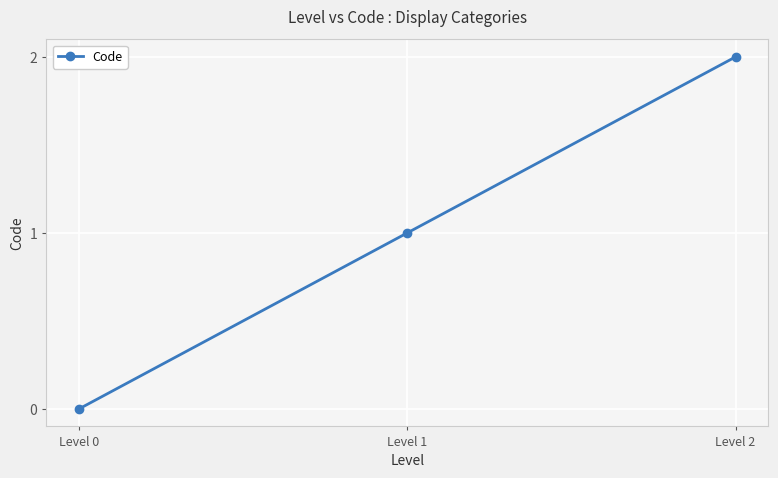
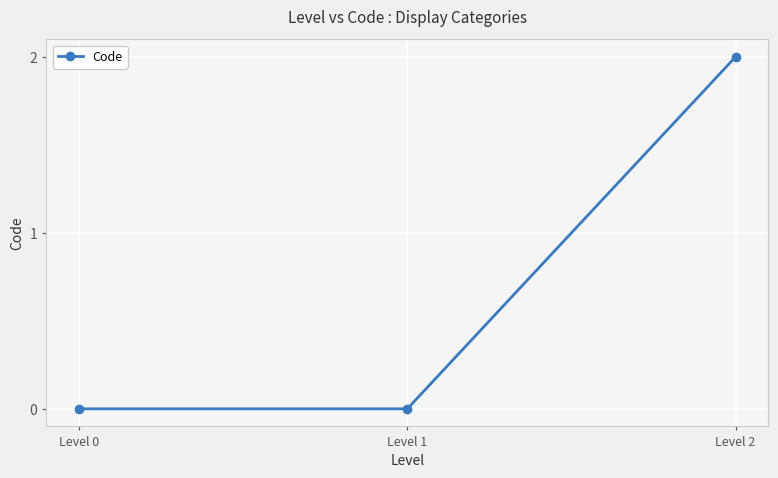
Level 1: 1 -> 0
